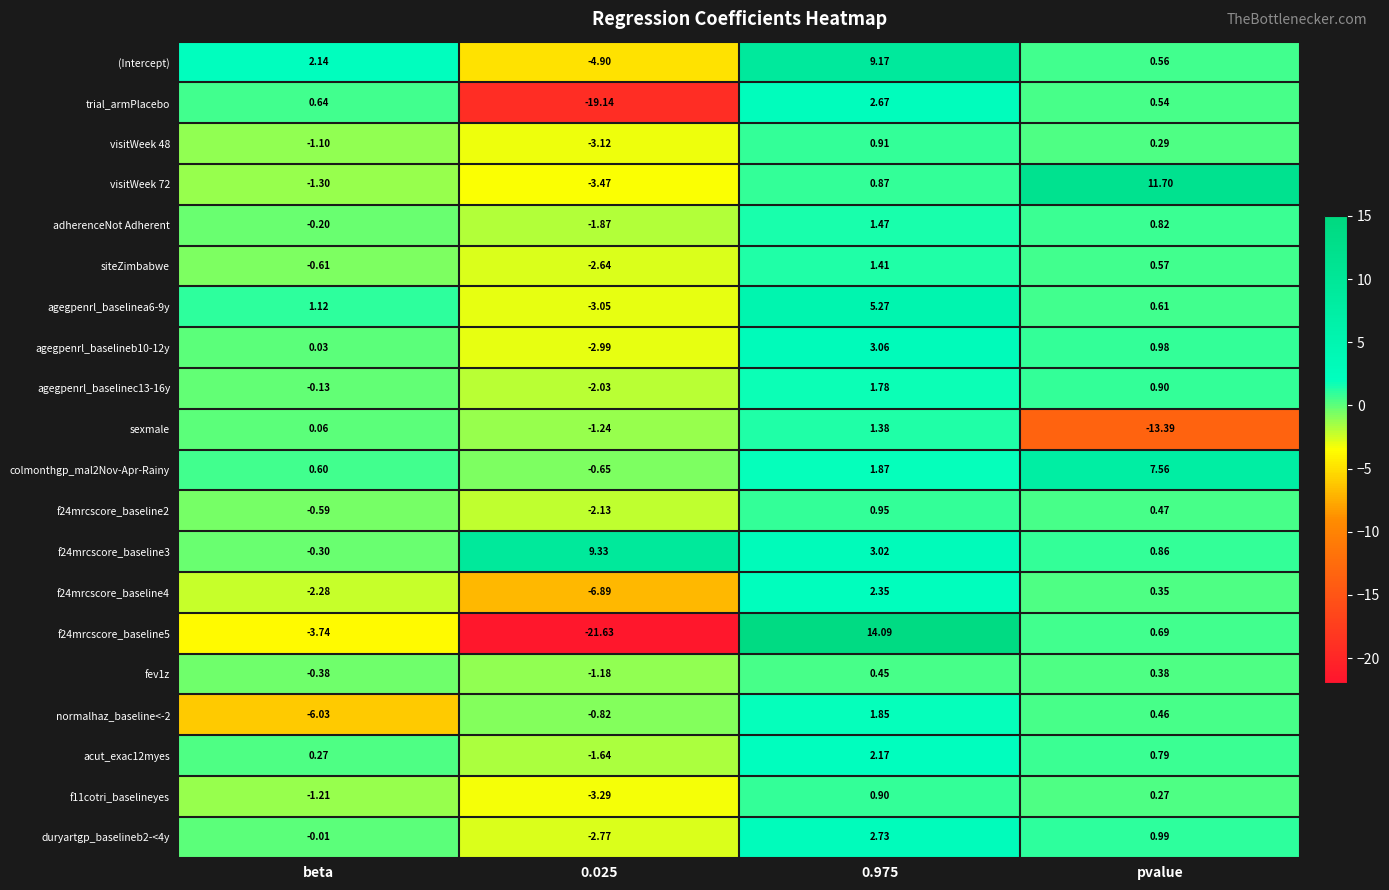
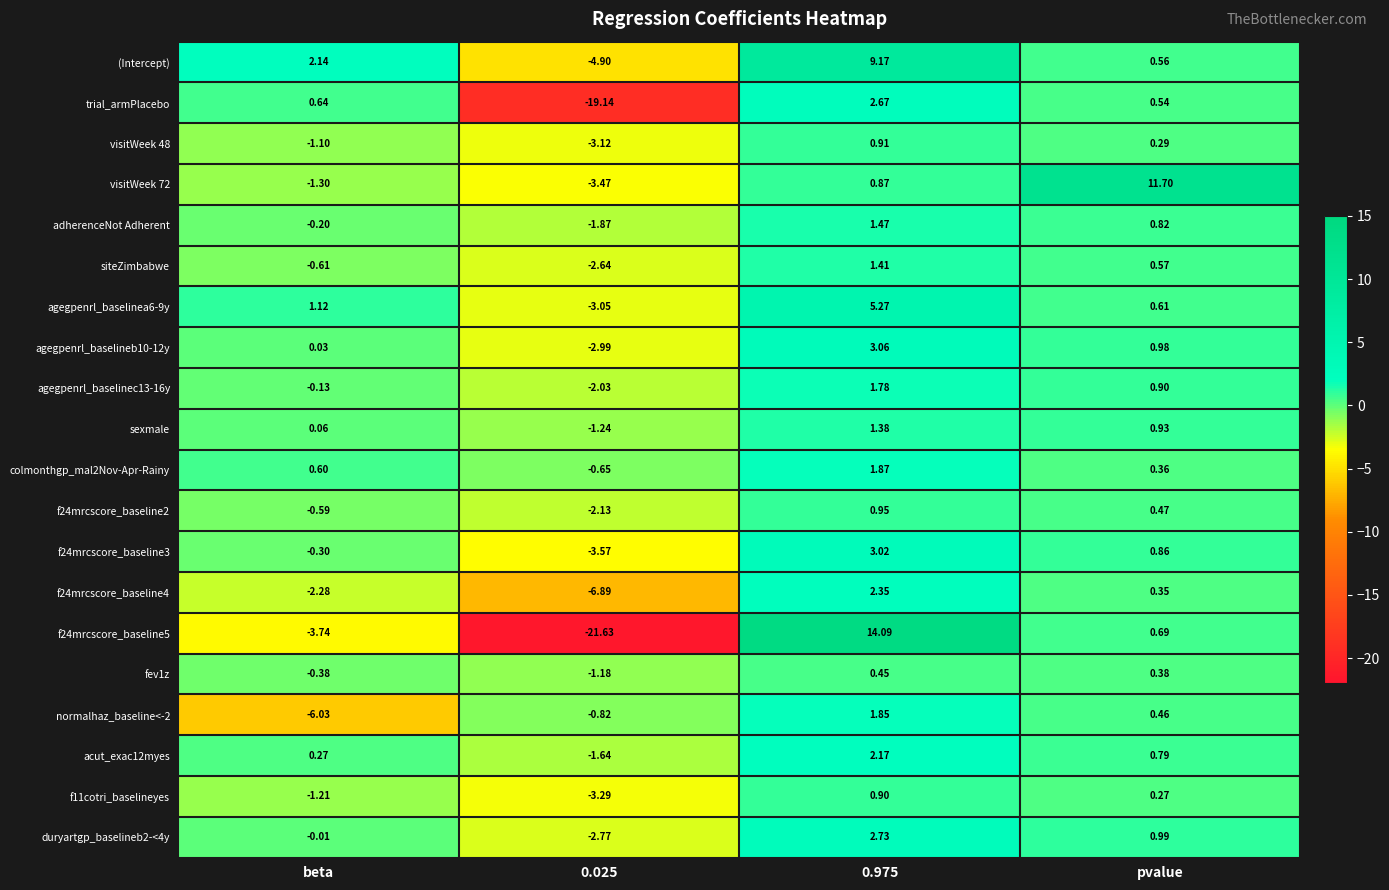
sexmale, pvalue: -13.39 -> 0.93
colmonthgp_mal2Nov-Apr-Rainy, pvalue: 7.56 -> 0.36
f24mrcscore_baseline3, 0.025: 9.33 -> -3.57
